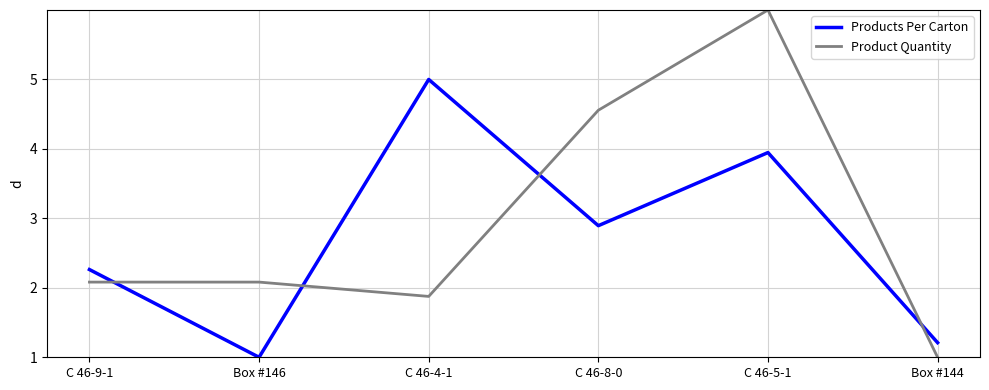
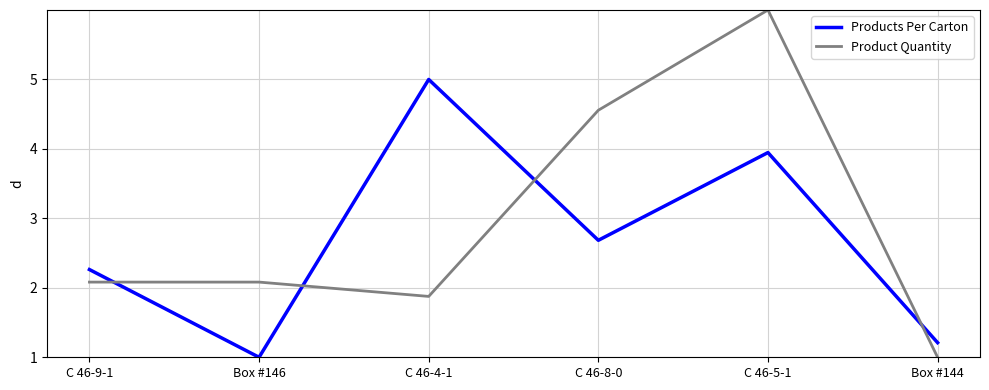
Products Per Carton, C 46-8-0: 2.9 -> 2.7
